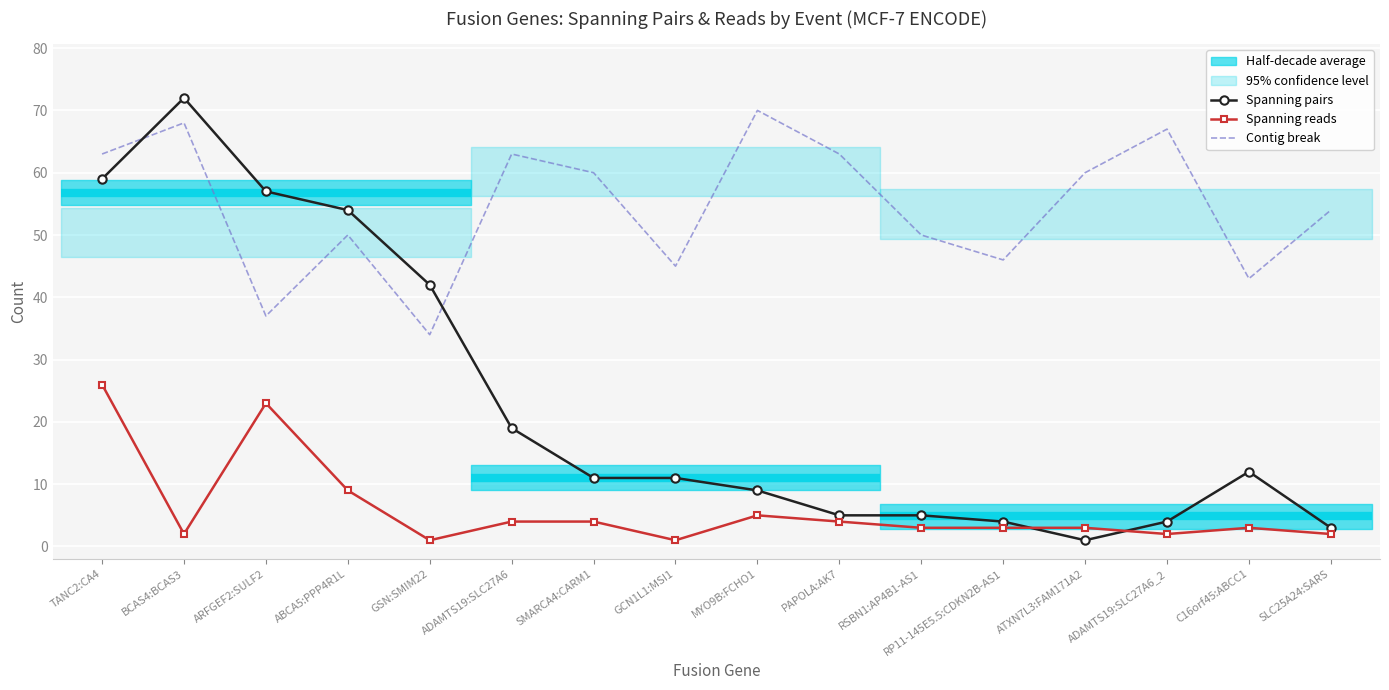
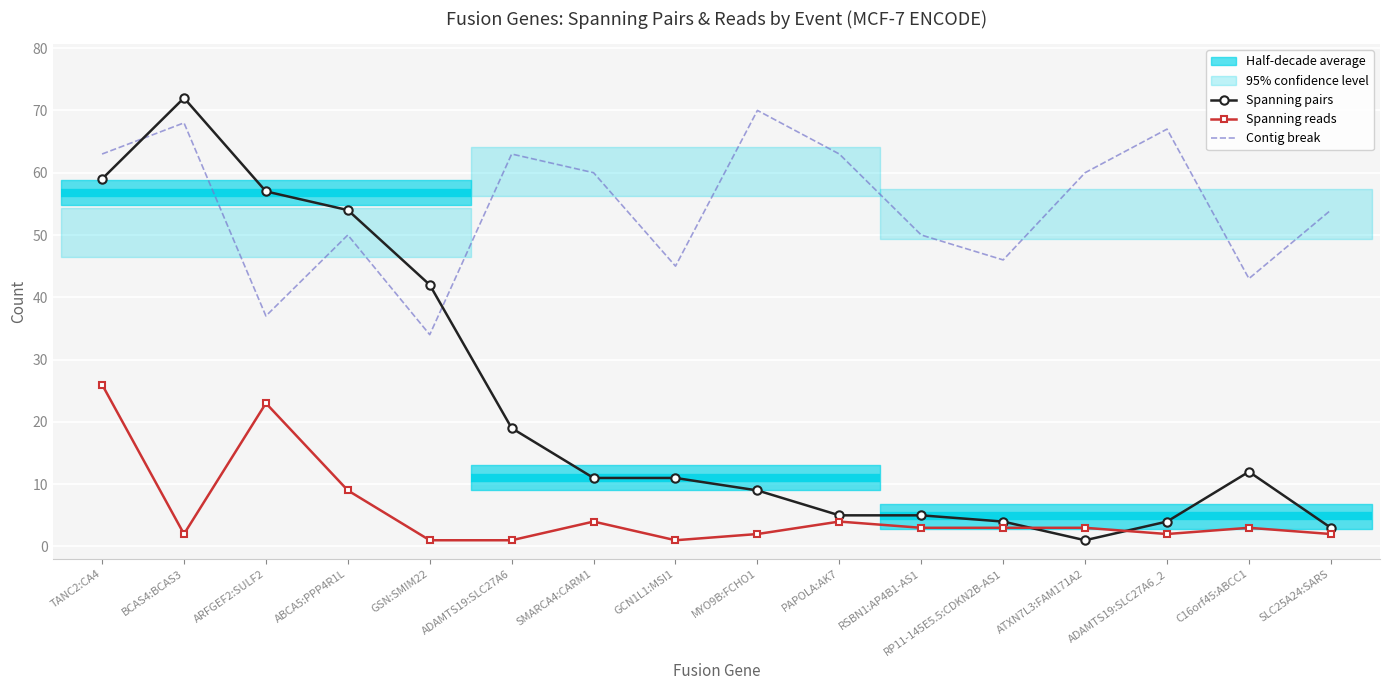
Spanning reads, ADAMTS19:SLC27A6: 4 -> 1
Spanning reads, MYO9B:FCHO1: 5 -> 2
